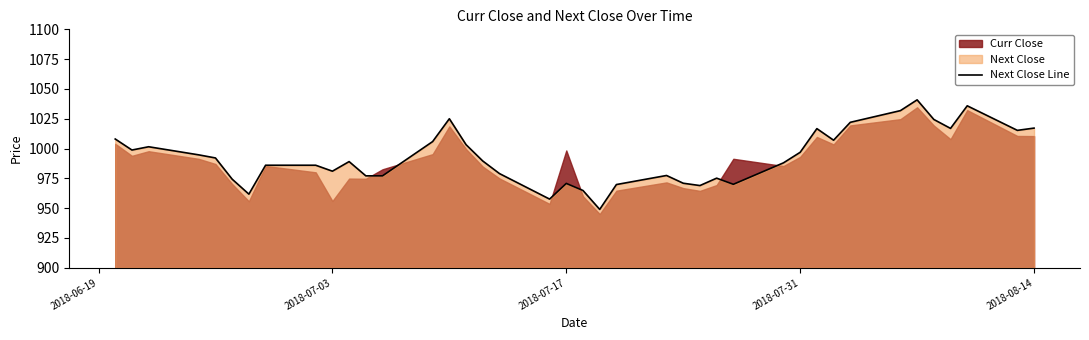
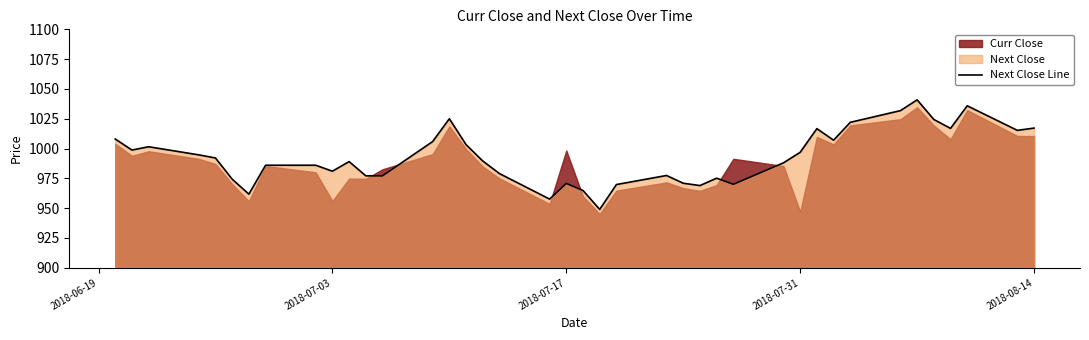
Curr Close, 2018-07-31: 993 -> 947
